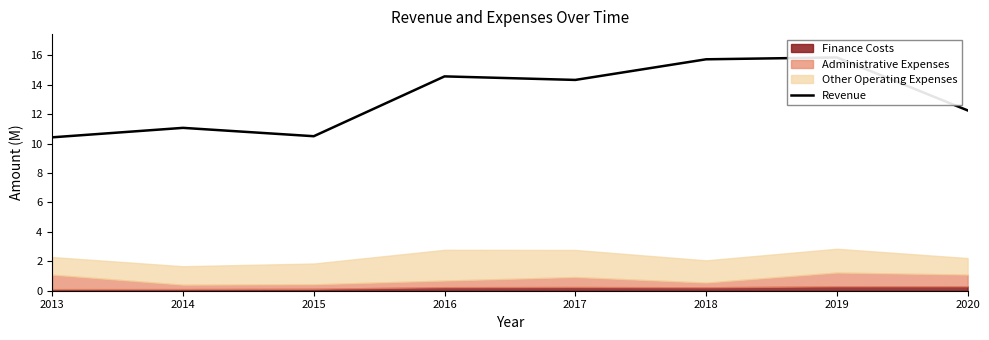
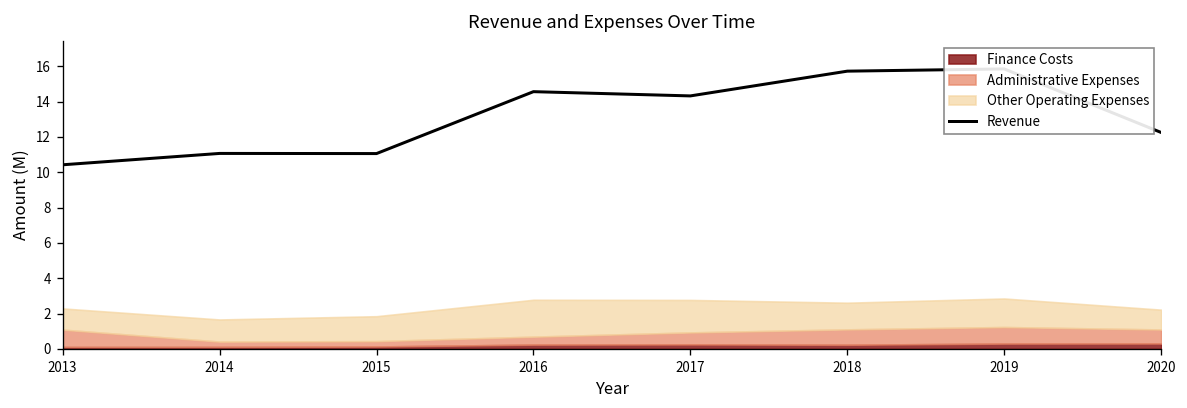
Revenue, 2015: 10.5 -> 11.1
Administrative Expenses, 2018: 0.3 -> 0.9
